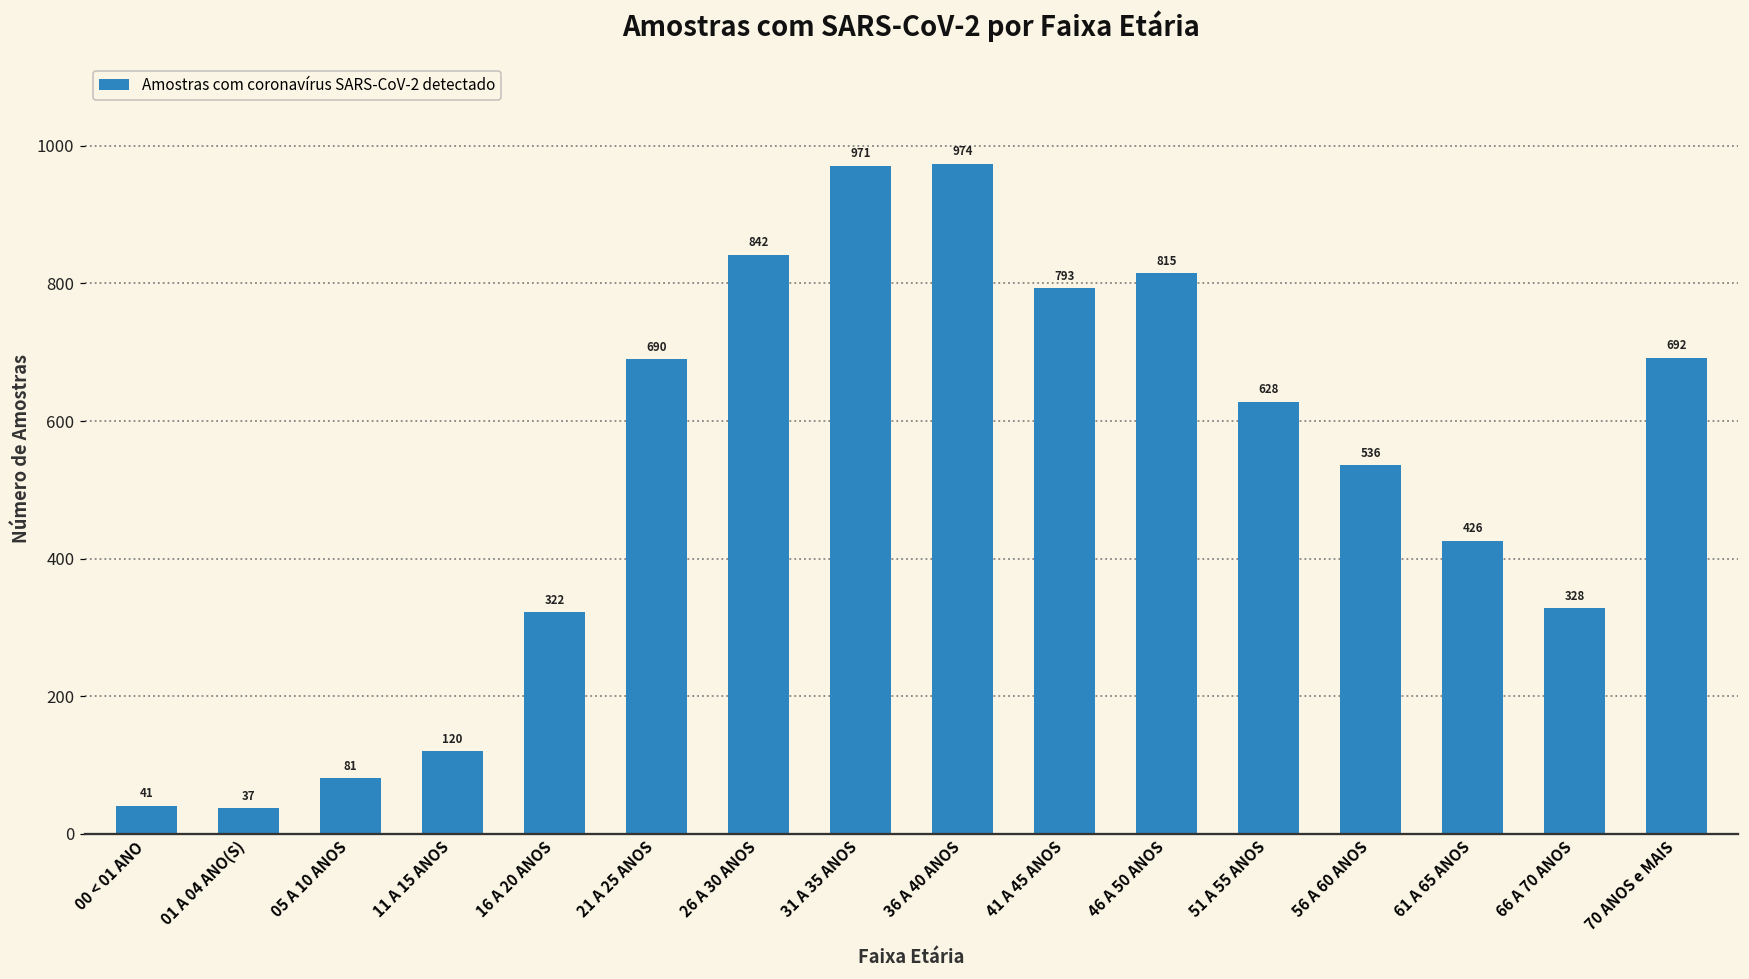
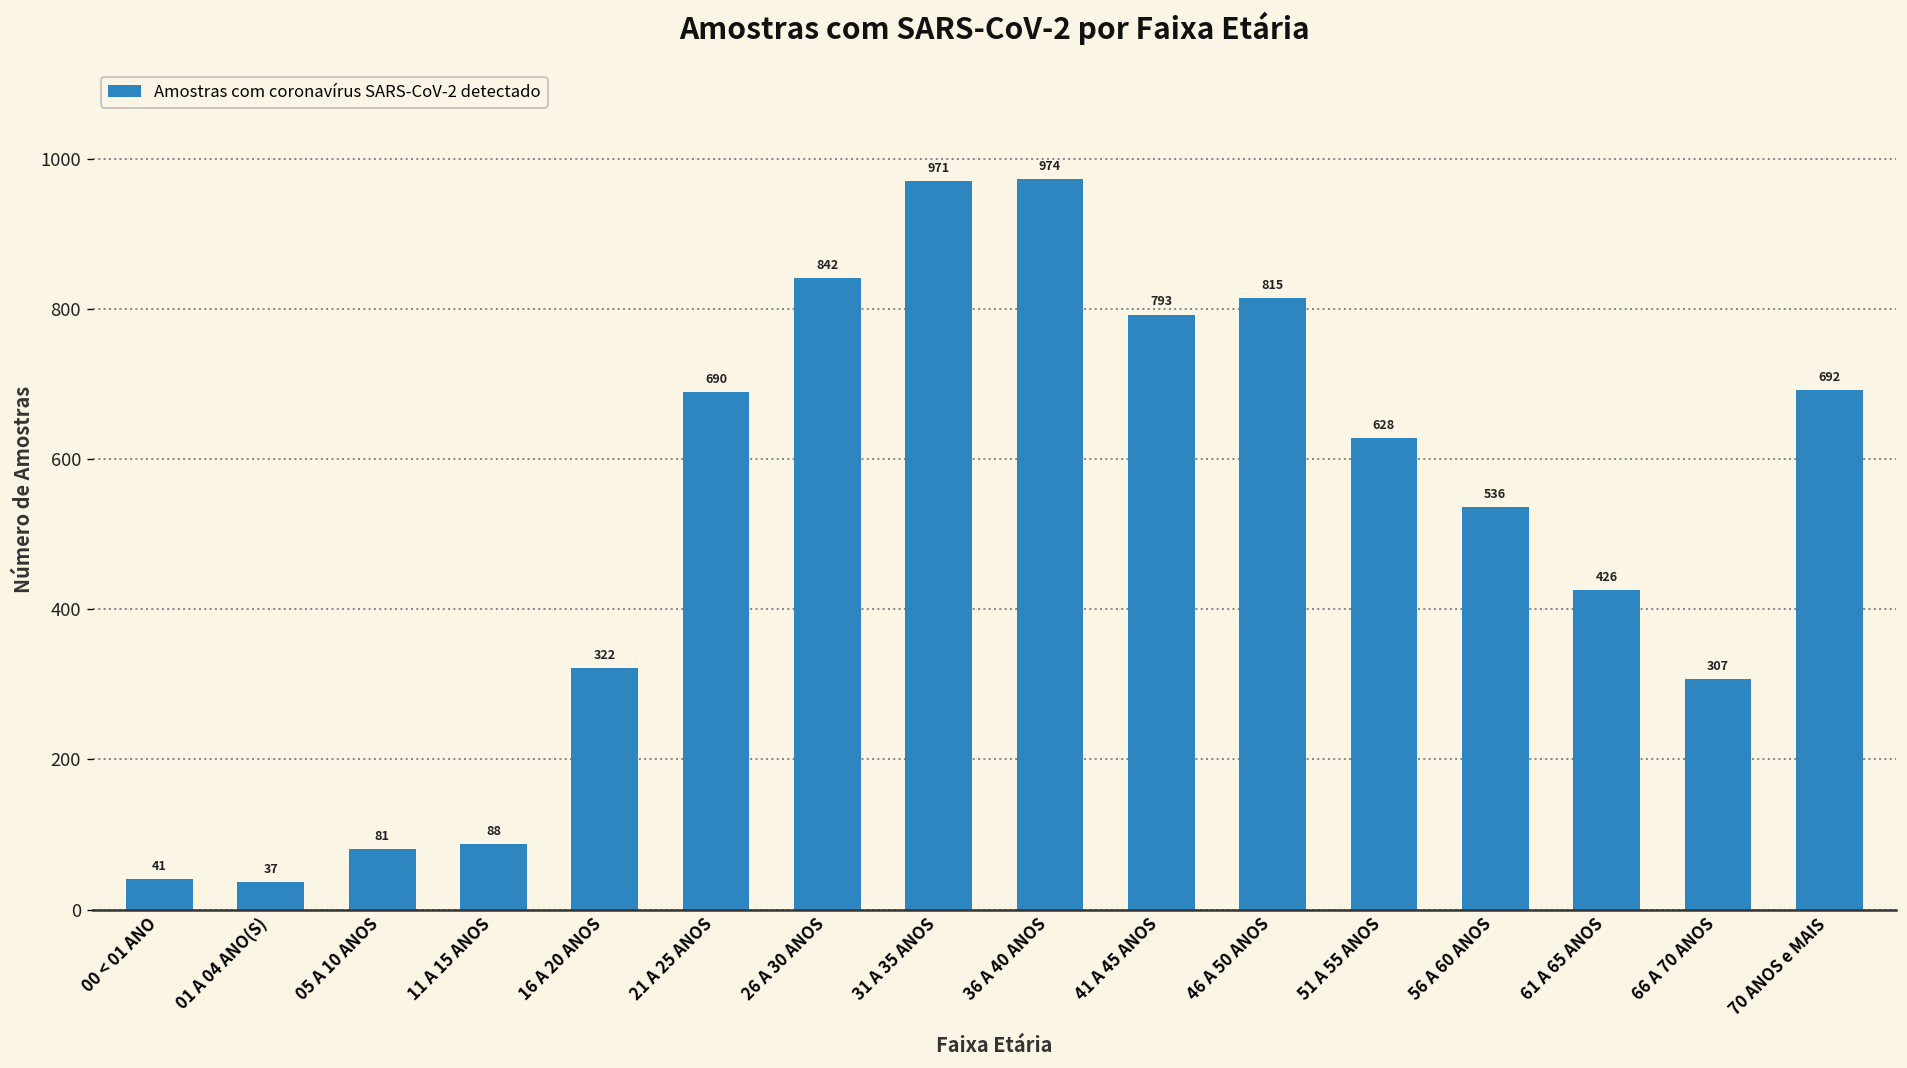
11 A 15 ANOS: 120 -> 88
66 A 70 ANOS: 328 -> 307
